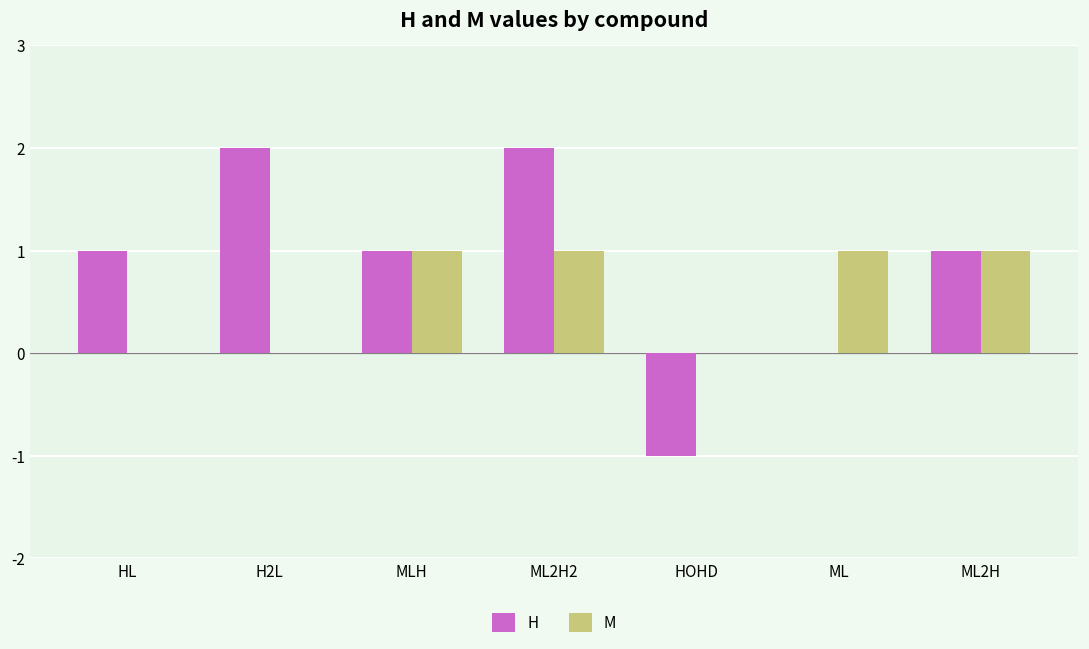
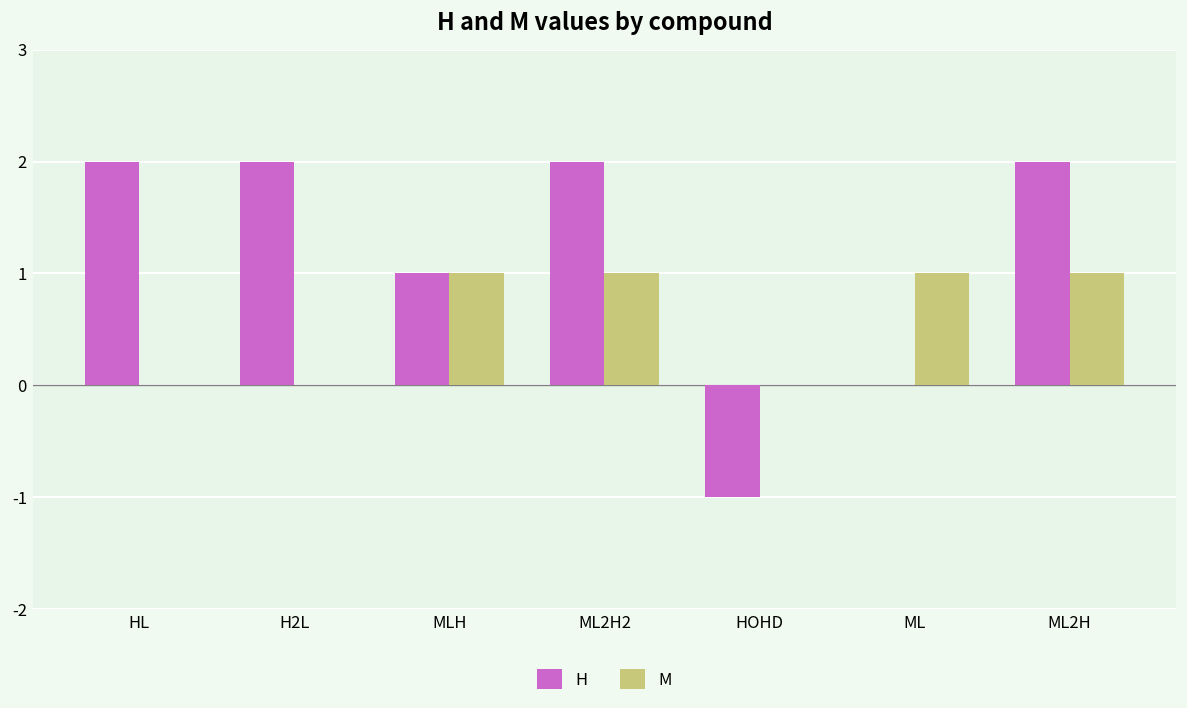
H, HL: 1 -> 2
H, ML2H: 1 -> 2
